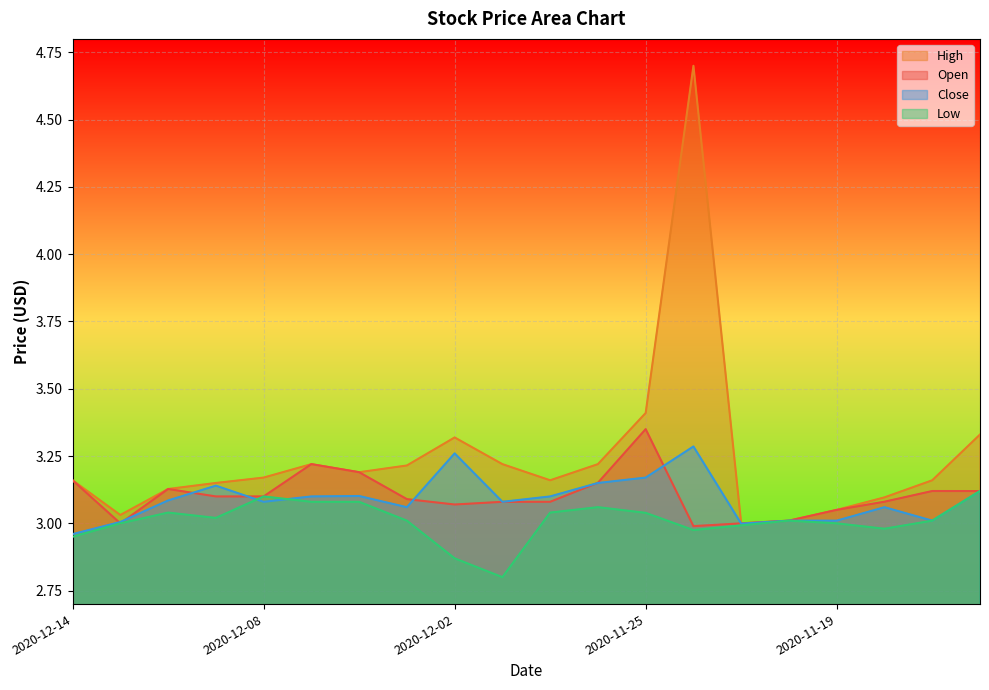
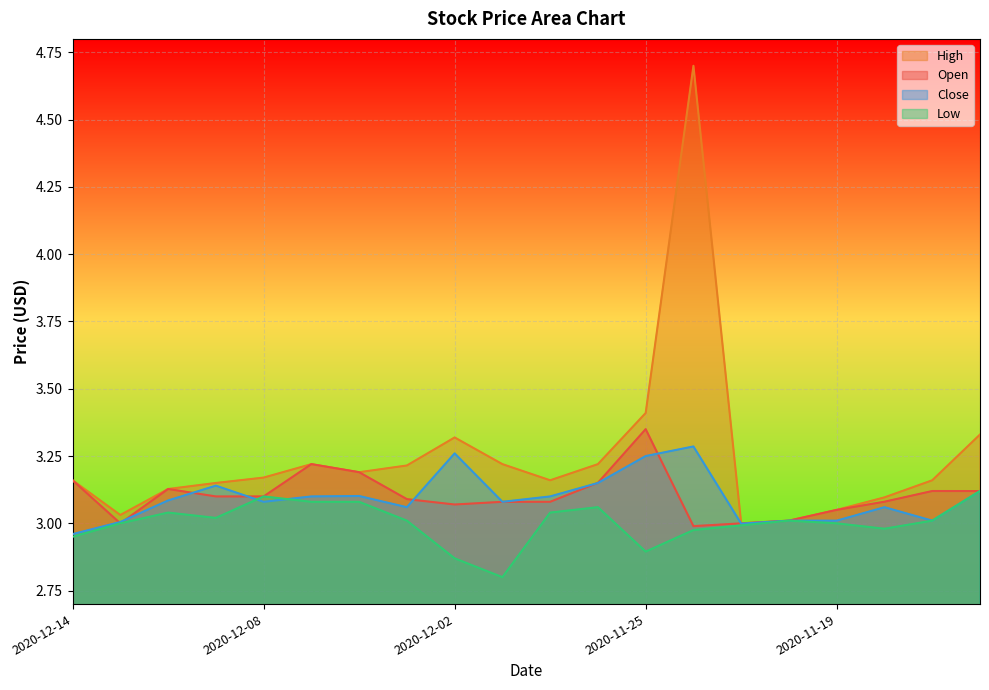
Close, 2020-11-25: 3.17 -> 3.25
Low, 2020-11-25: 3.04 -> 2.90
